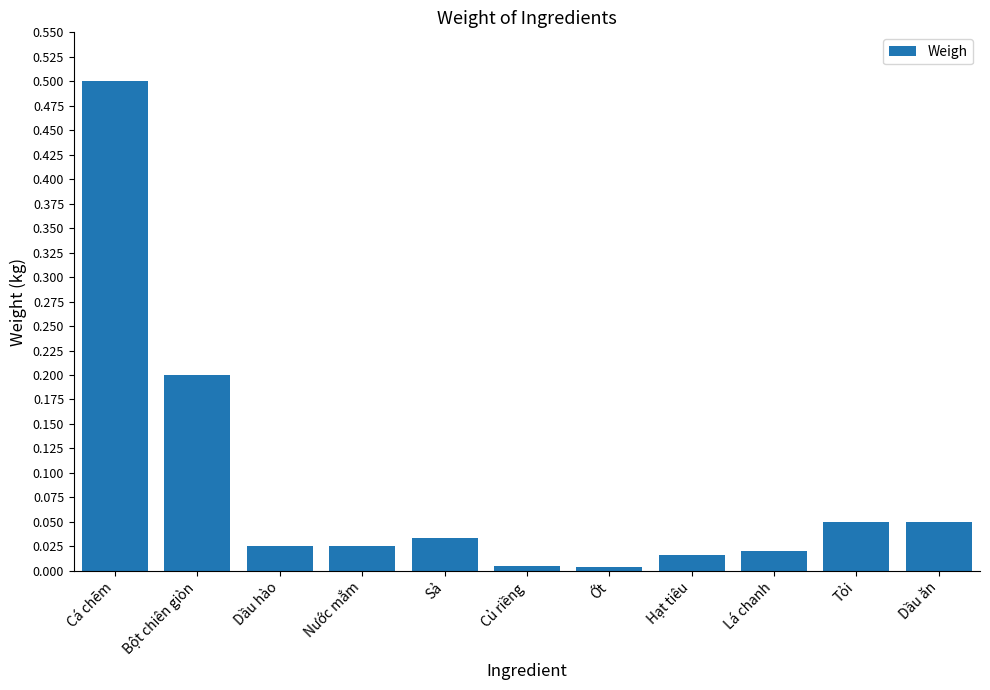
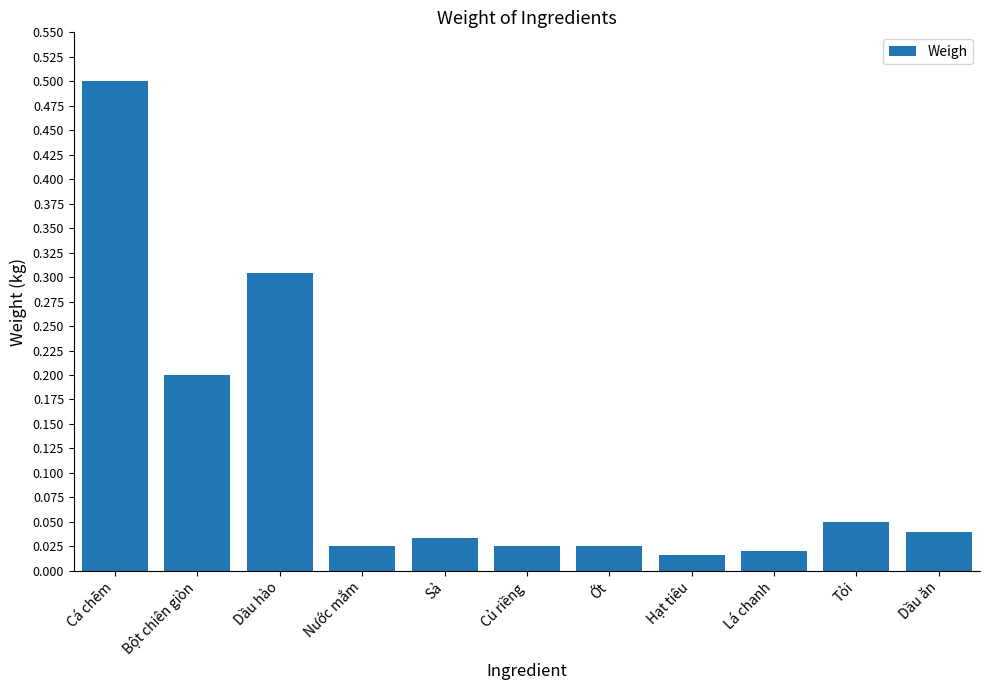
Dầu hào: 0.03 -> 0.30
Củ riềng: 0.01 -> 0.03
Ớt: 0.00 -> 0.03
Dầu ăn: 0.05 -> 0.04
